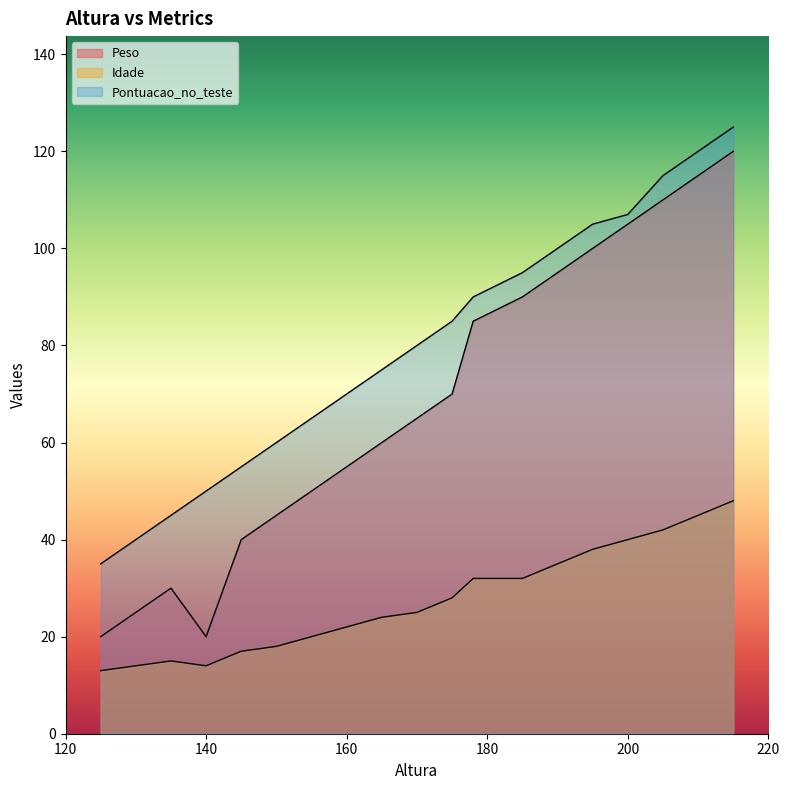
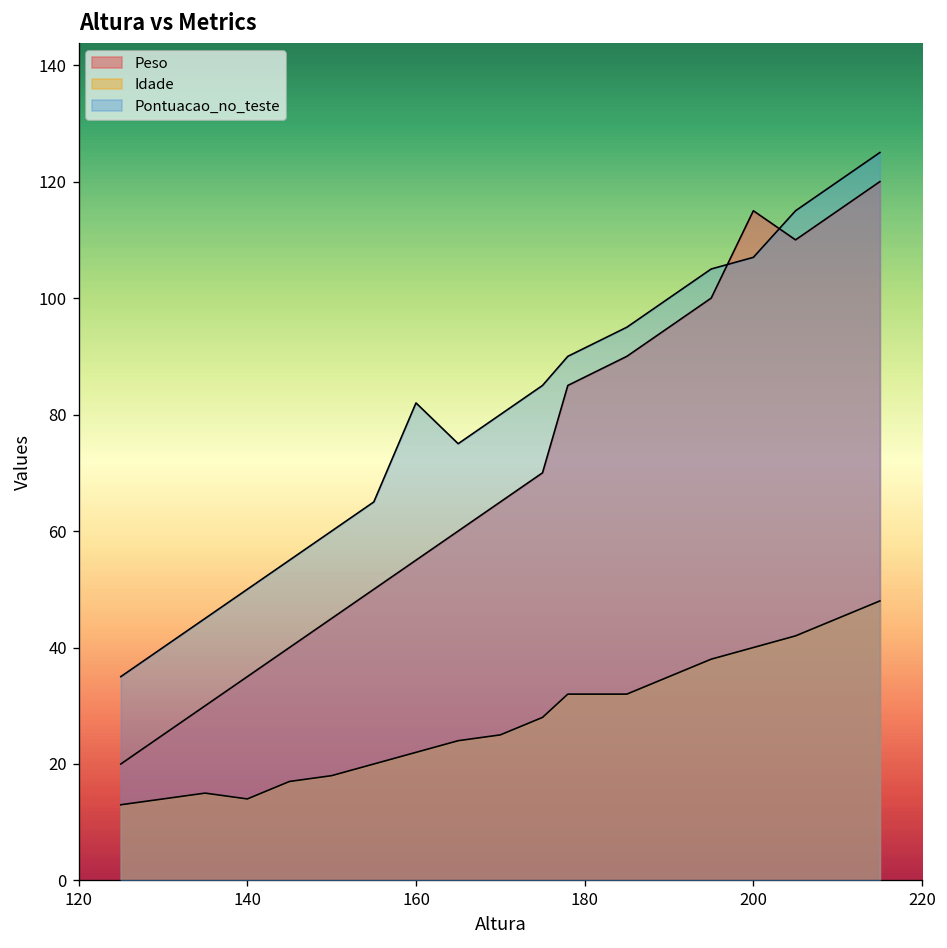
Peso, 140: 20 -> 35
Pontuacao_no_teste, 160: 70 -> 82
Peso, 200: 105 -> 115
